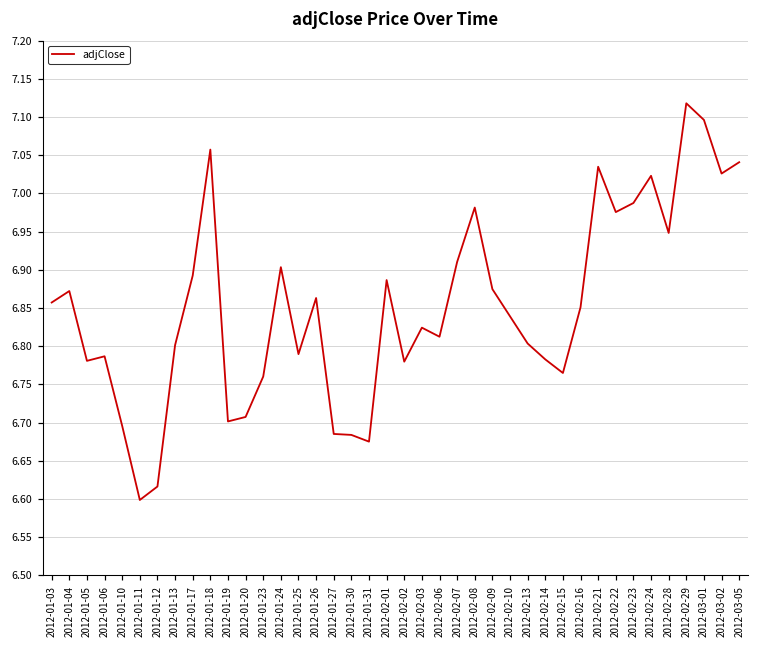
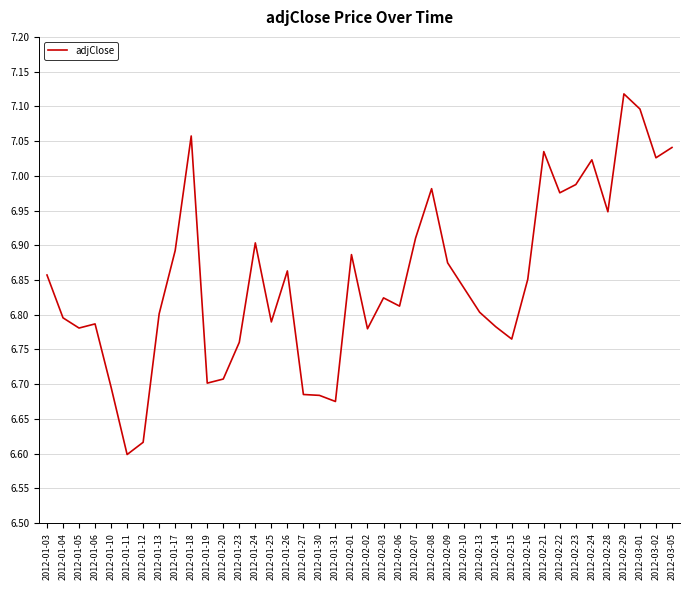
2012-01-04: 6.87 -> 6.80
